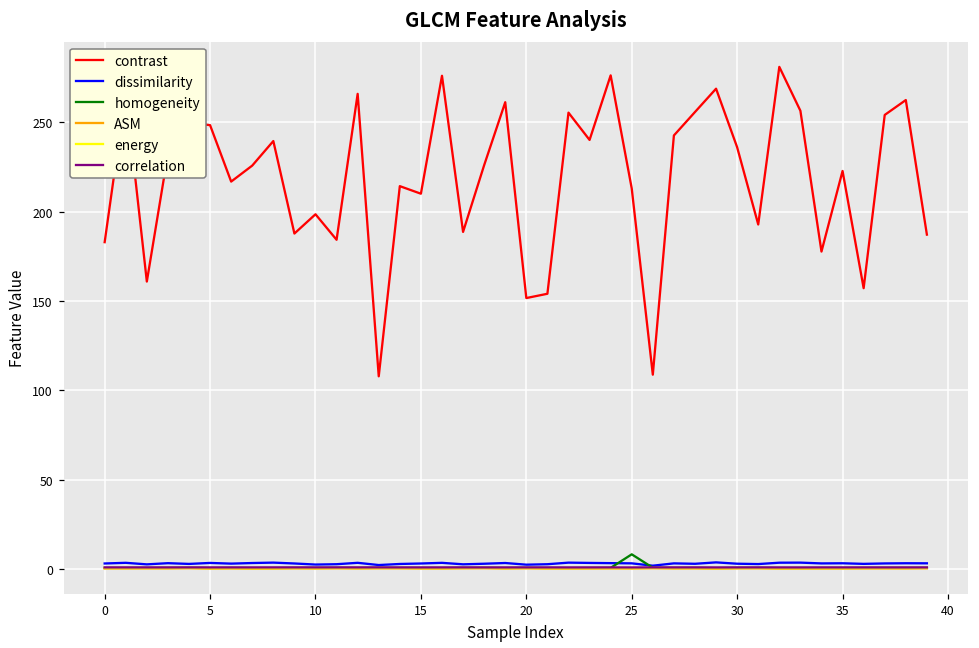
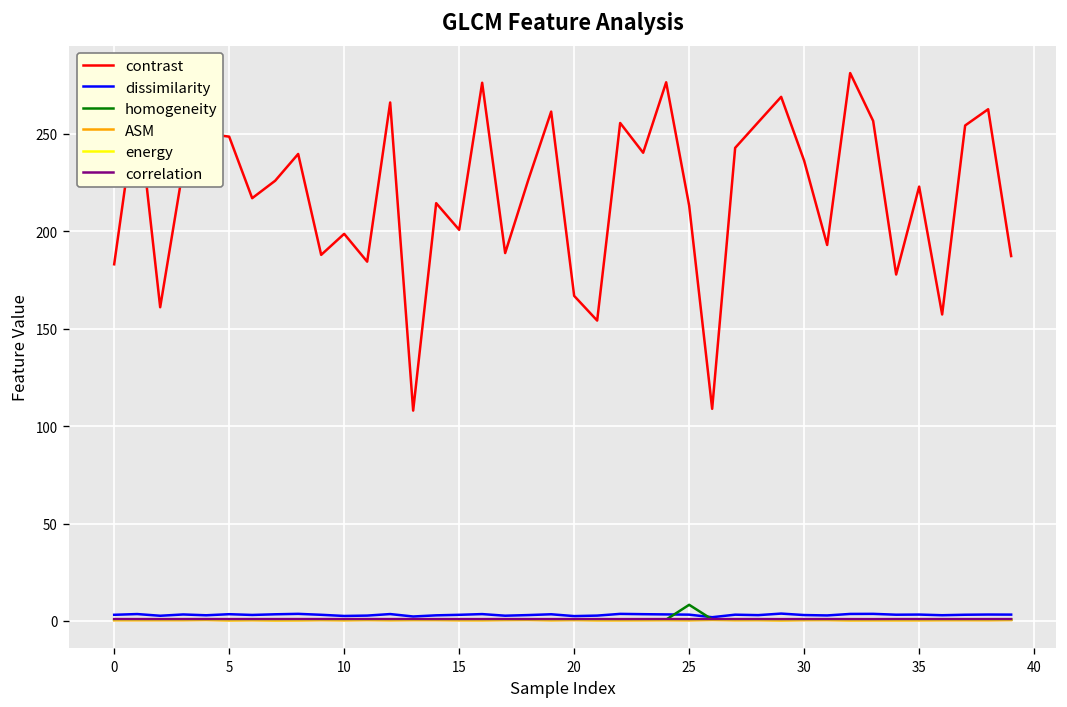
contrast, 15: 210 -> 201
contrast, 20: 152 -> 167
